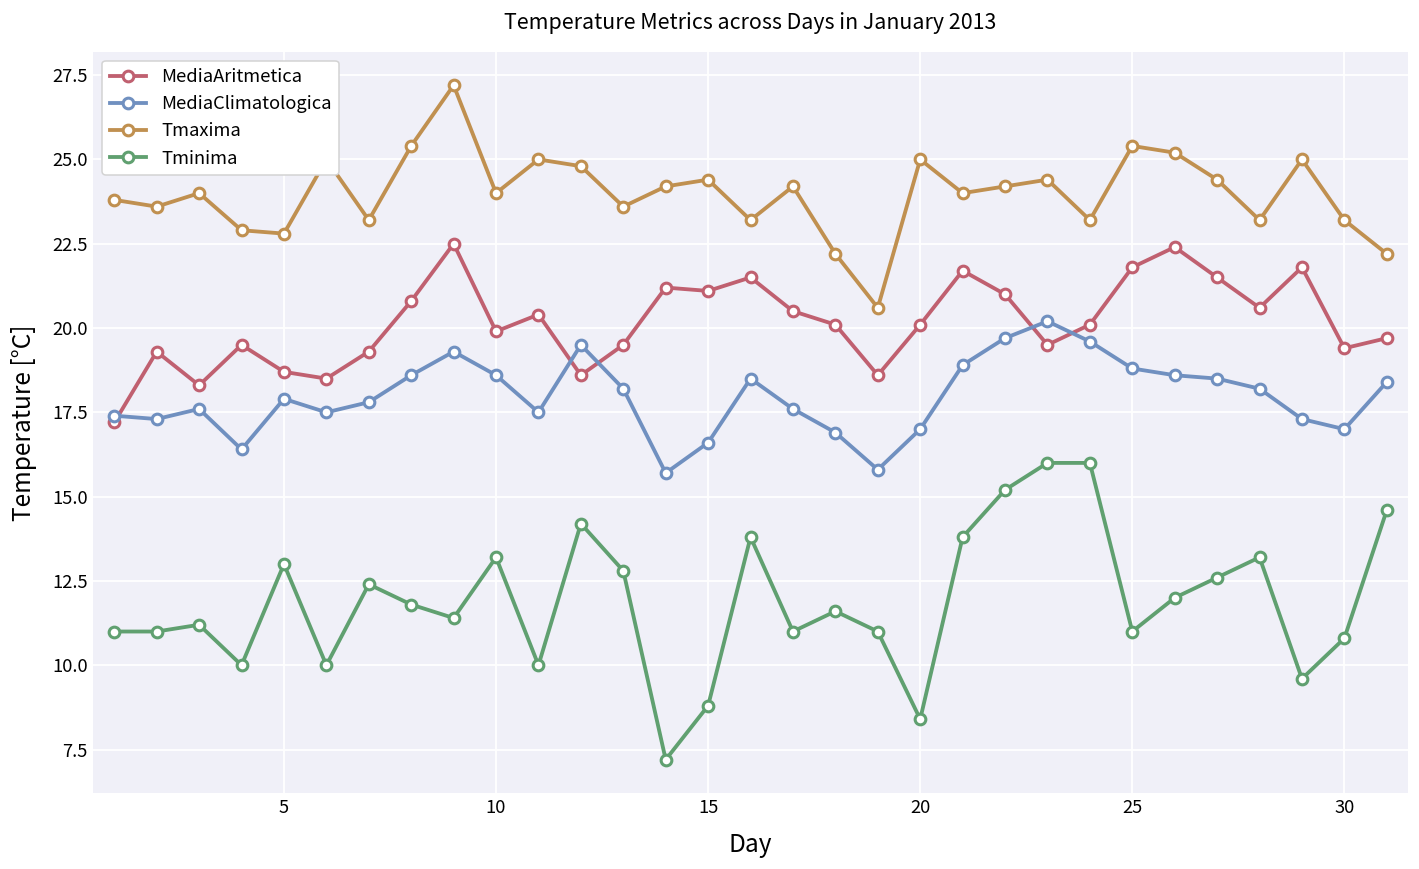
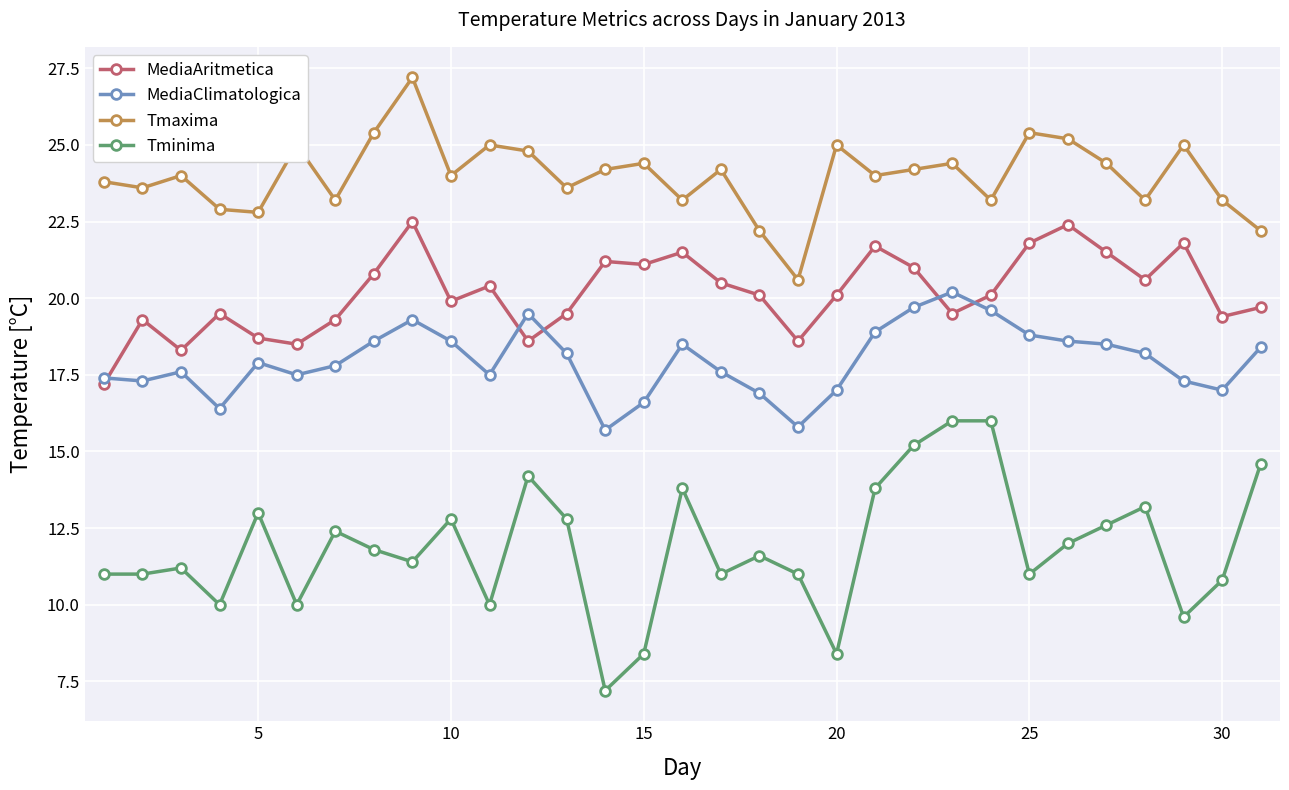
Tminima, 10: 13.2 -> 12.8
Tminima, 15: 8.8 -> 8.4
